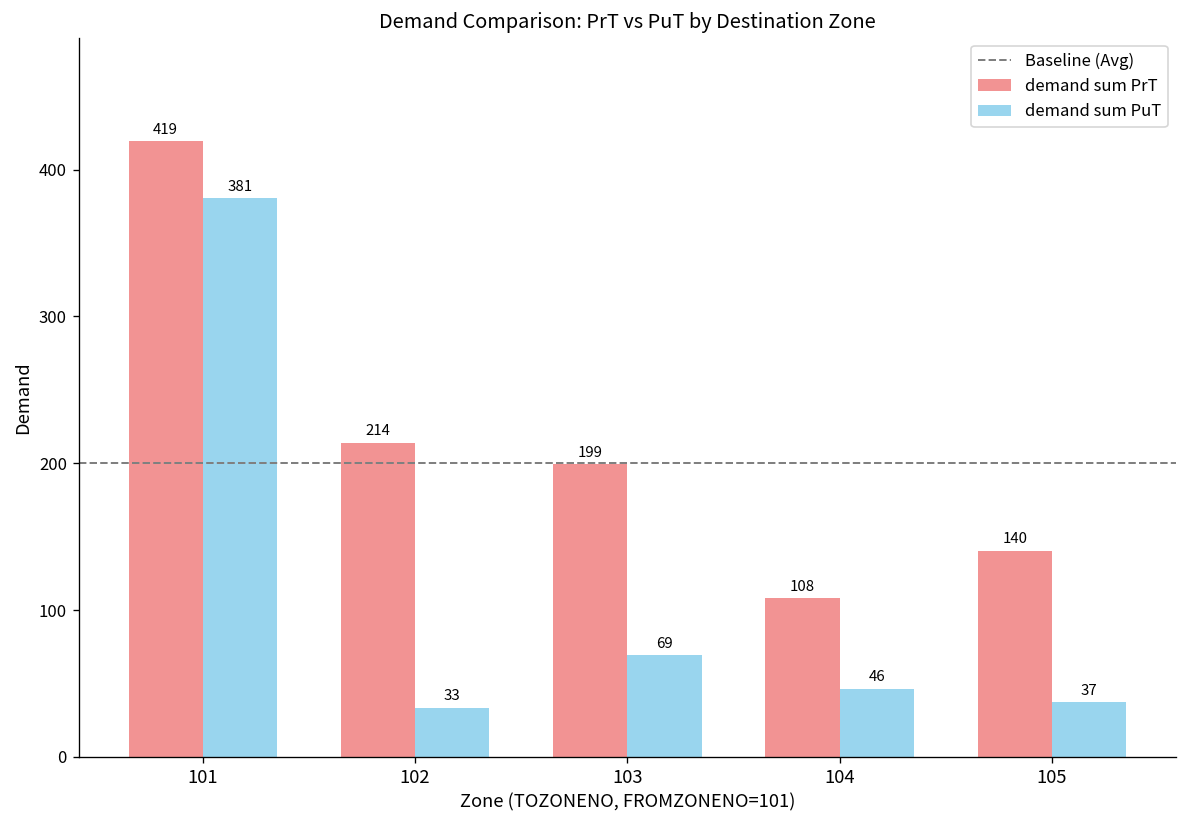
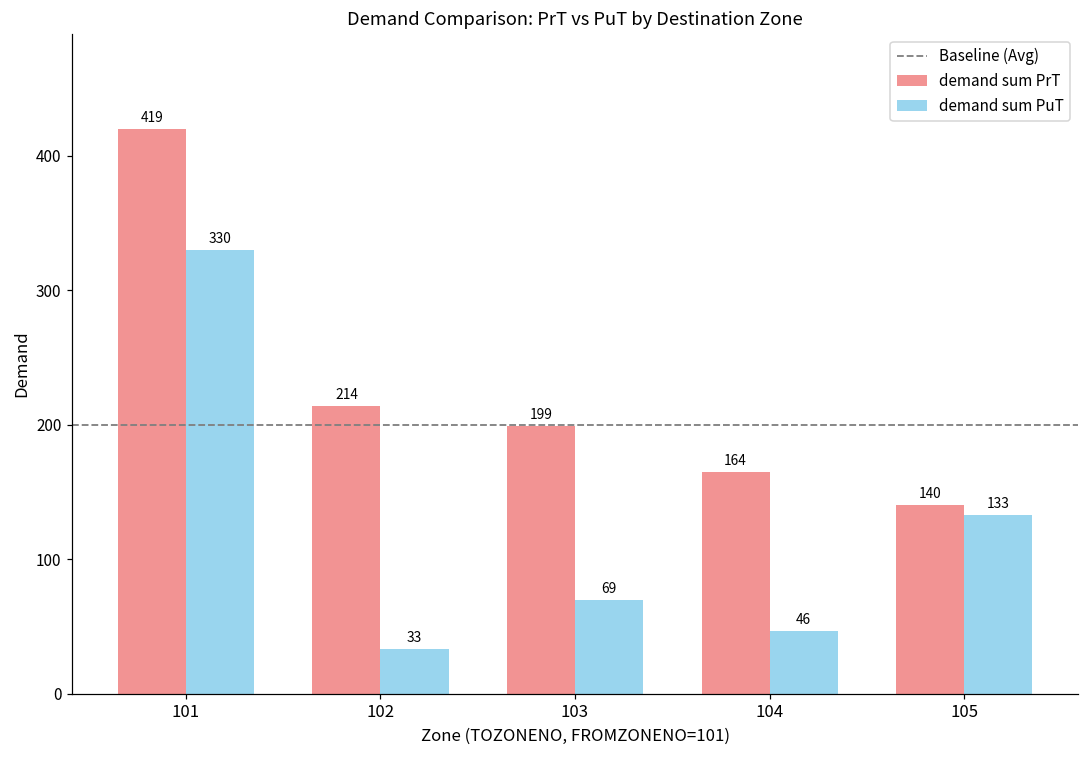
demand sum PuT, 101: 381 -> 330
demand sum PrT, 104: 108 -> 164
demand sum PuT, 105: 37 -> 133
